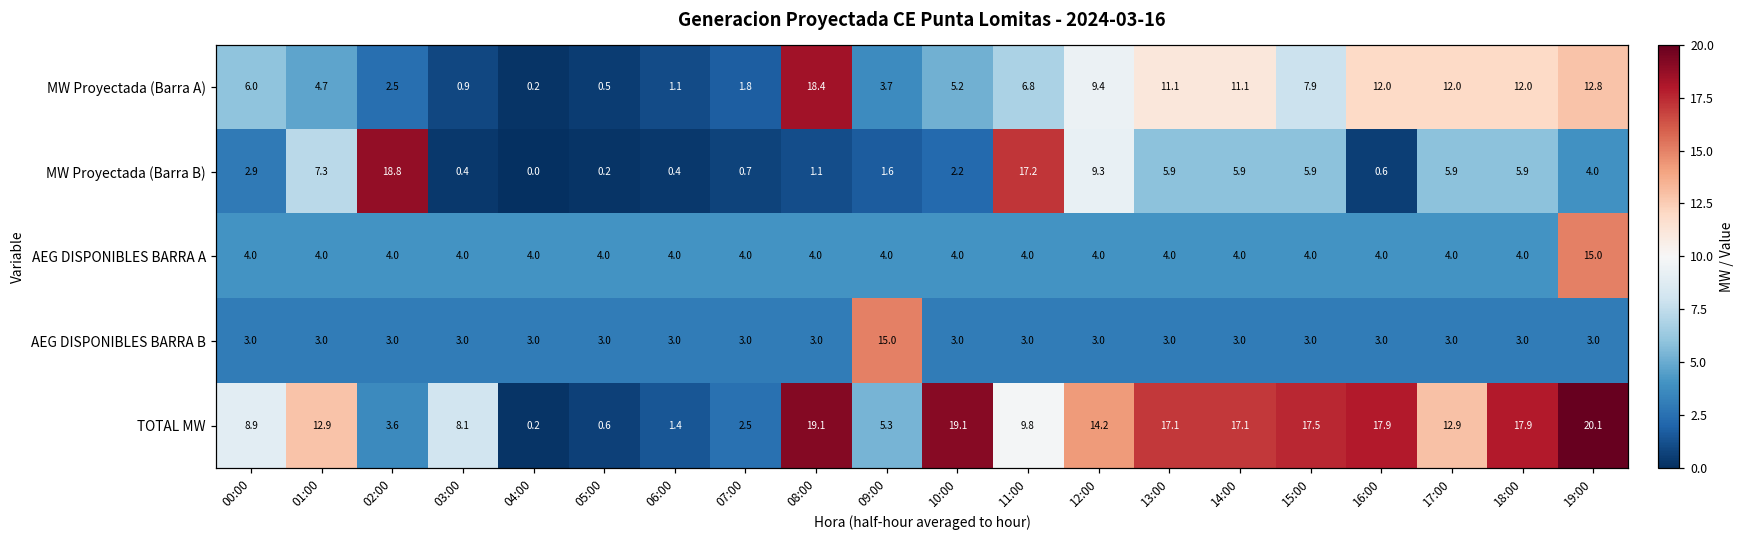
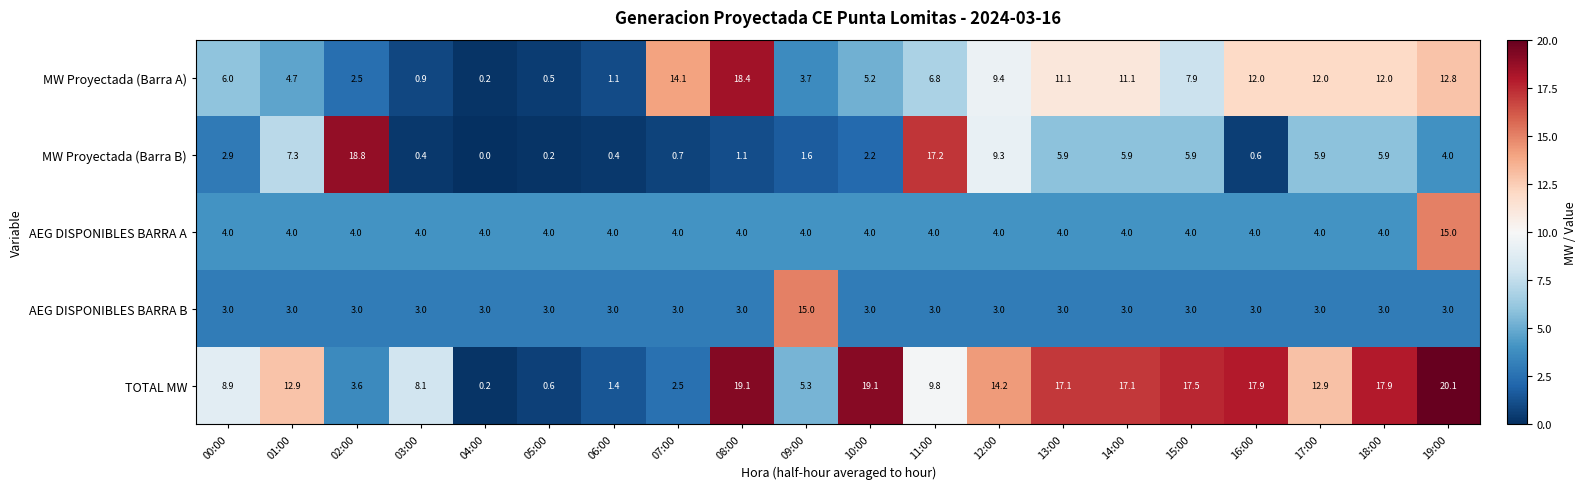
MW Proyectada (Barra A), 07:00: 1.8 -> 14.1
